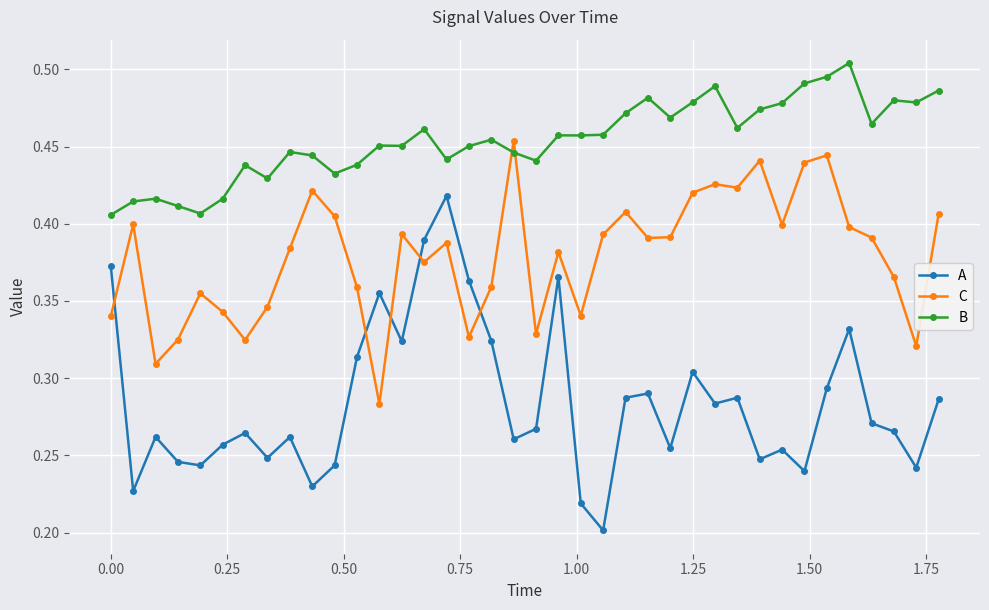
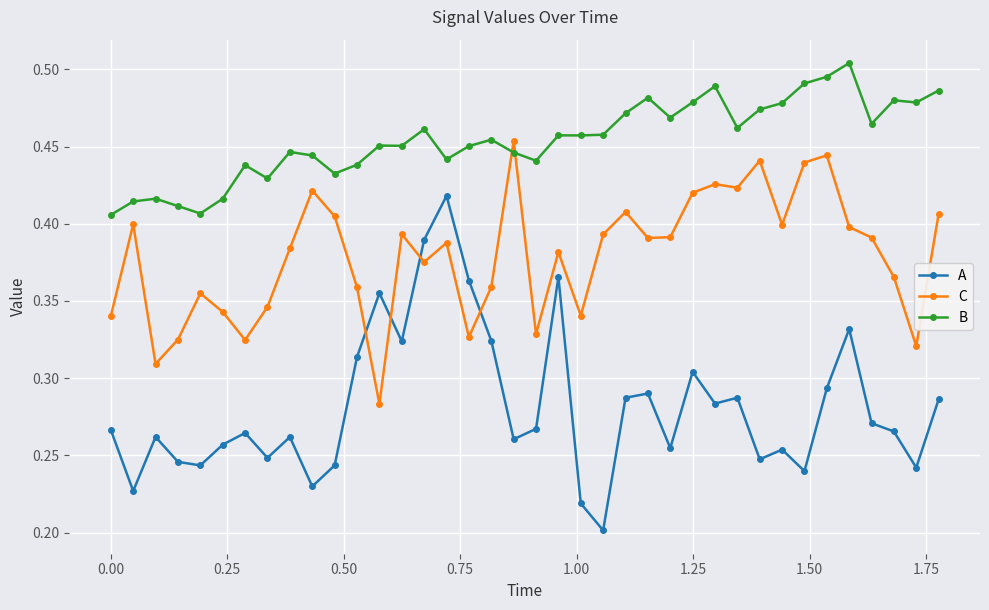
A, 0.00: 0.373 -> 0.267
